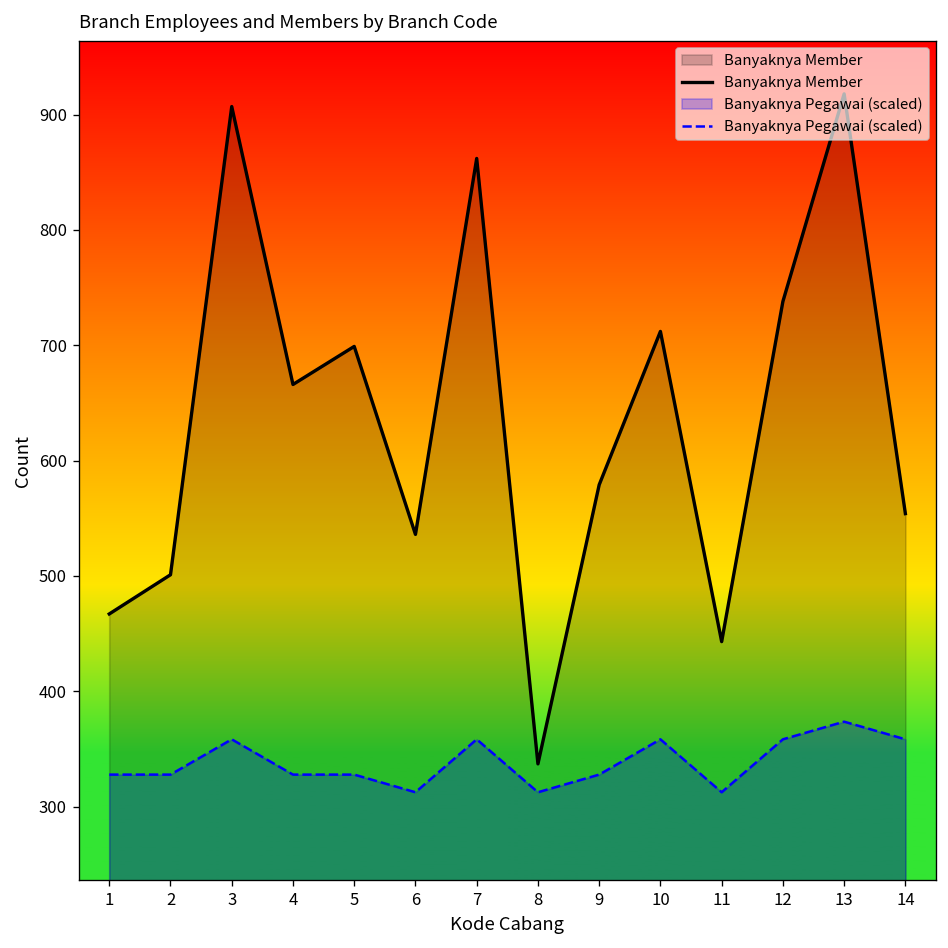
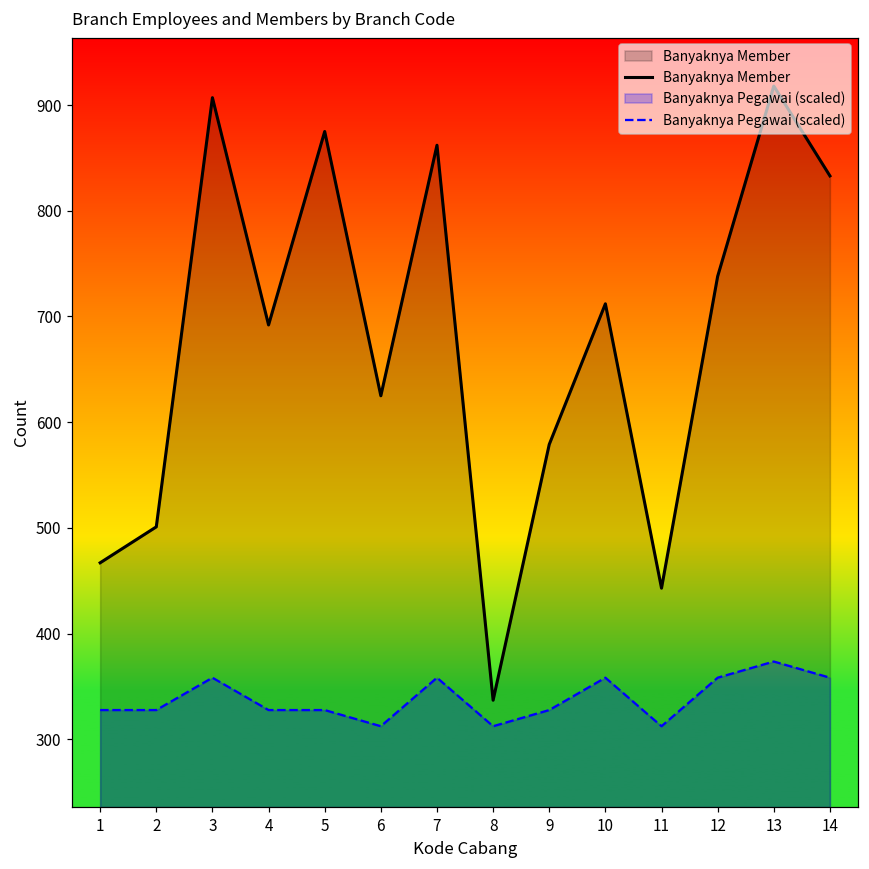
Banyaknya Member, 4: 670 -> 690
Banyaknya Member, 5: 700 -> 880
Banyaknya Member, 6: 540 -> 630
Banyaknya Member, 14: 550 -> 830
